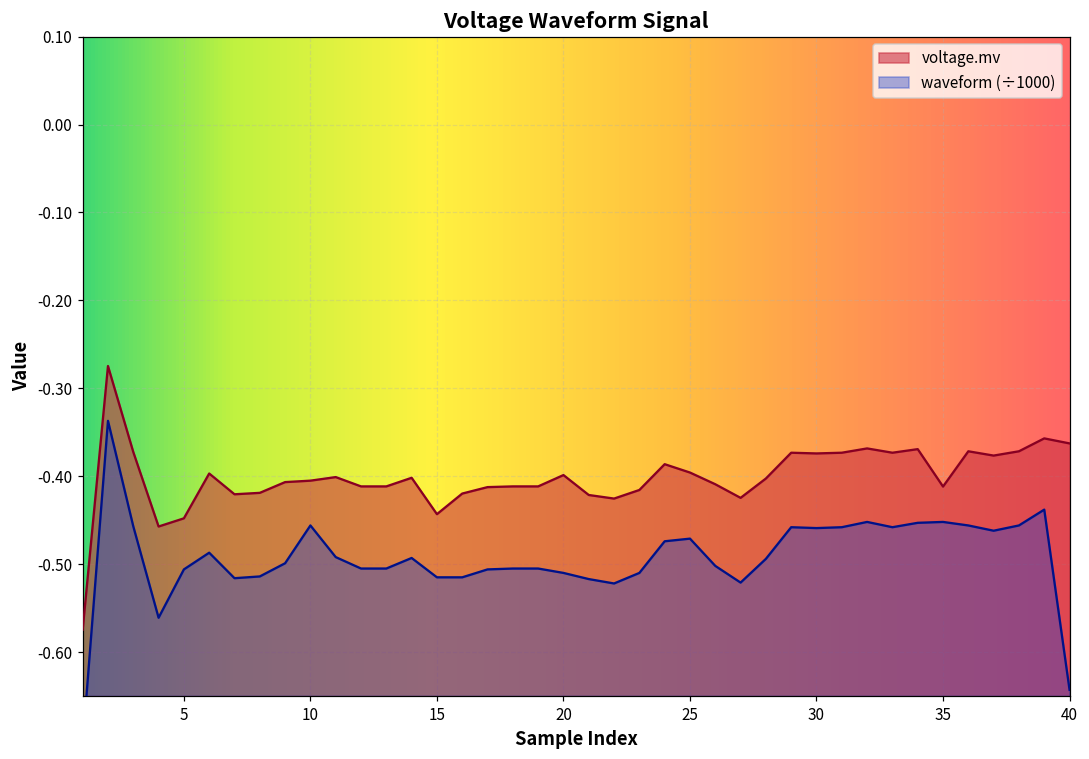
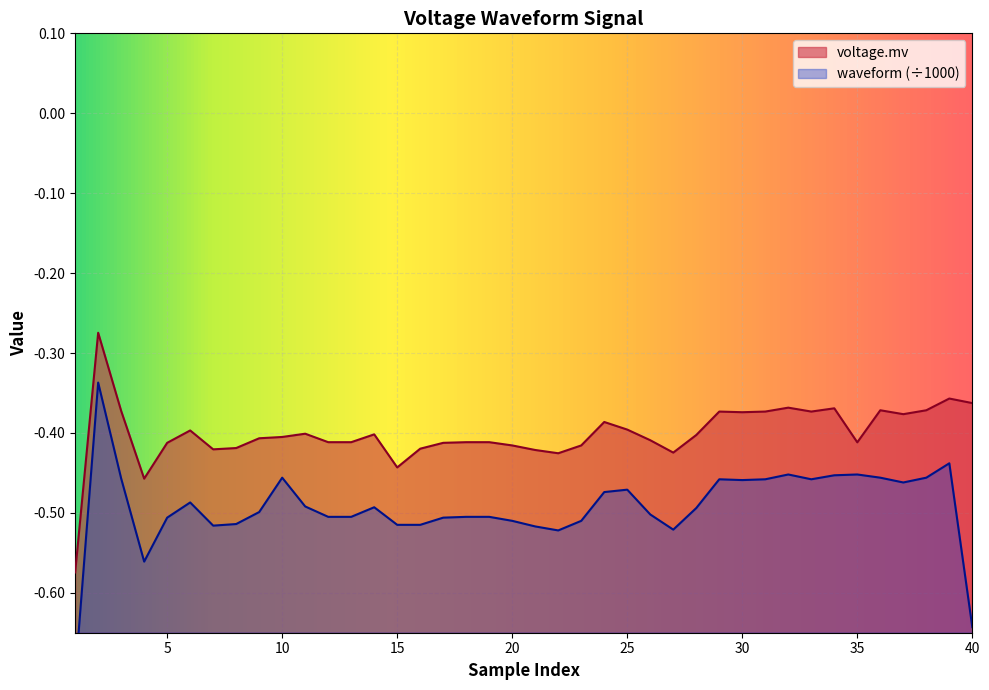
voltage.mv, 5: -0.45 -> -0.41
voltage.mv, 20: -0.40 -> -0.42
